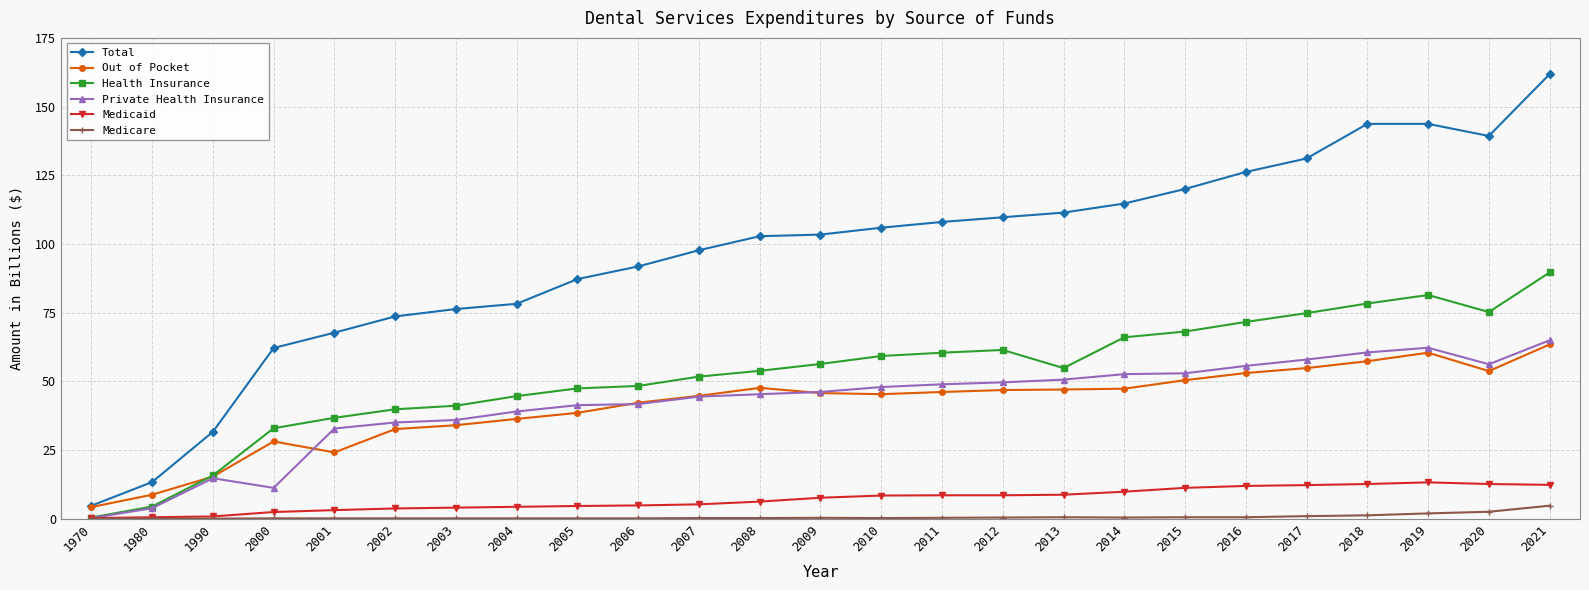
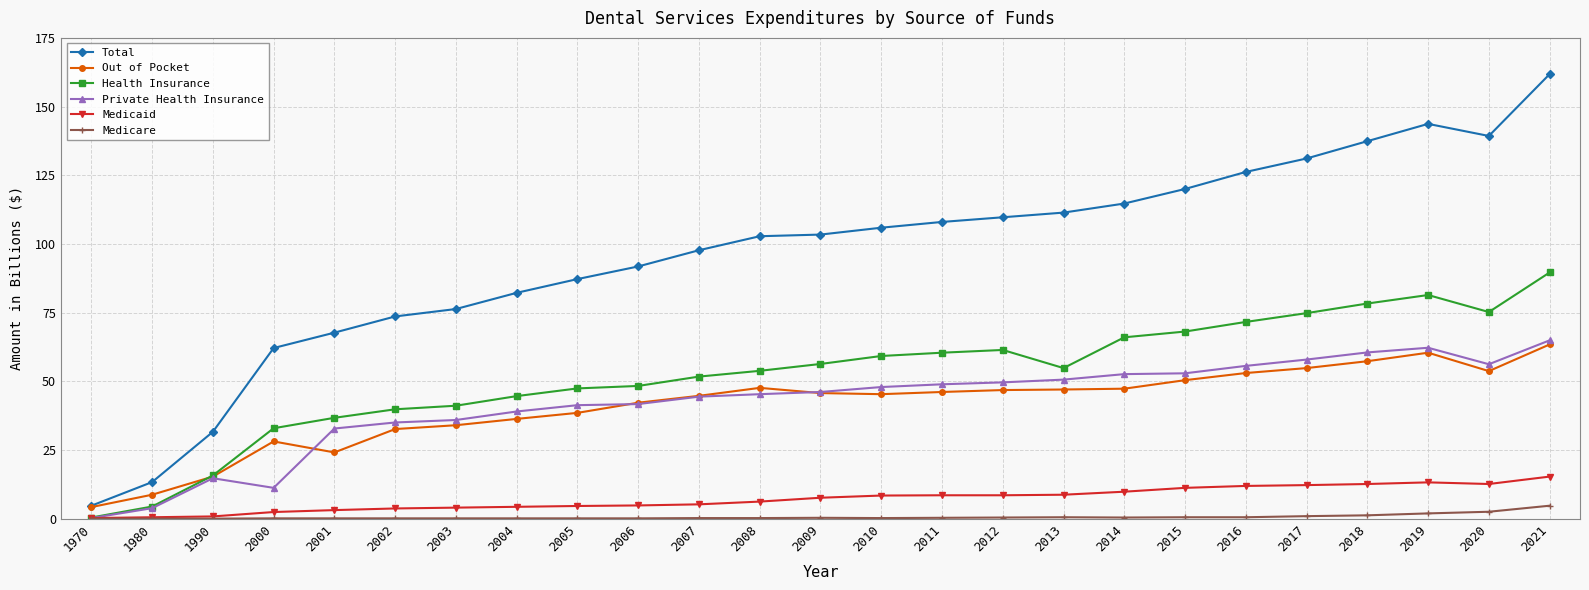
Total, 2004: 78 -> 82
Total, 2018: 144 -> 137
Medicaid, 2021: 12 -> 15
